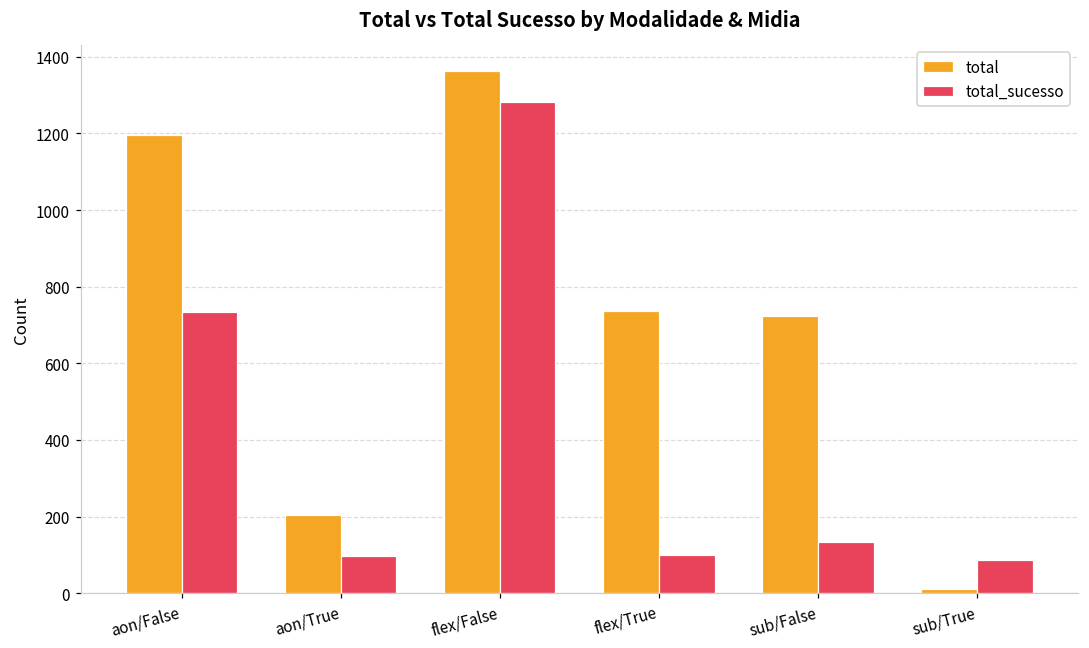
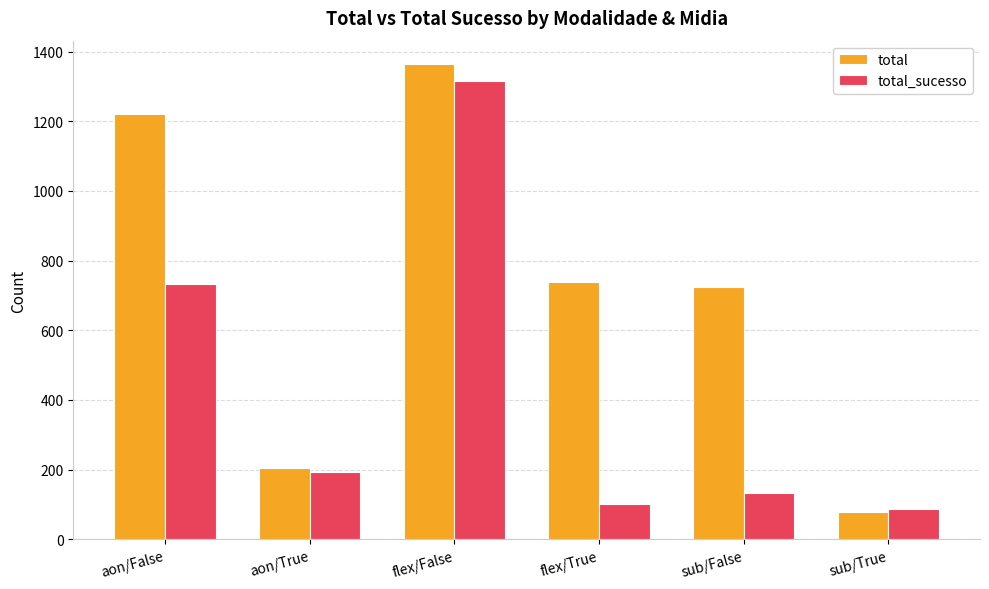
total, aon/False: 1200 -> 1220
total_sucesso, aon/True: 100 -> 190
total_sucesso, flex/False: 1280 -> 1320
total, sub/True: 10 -> 80
